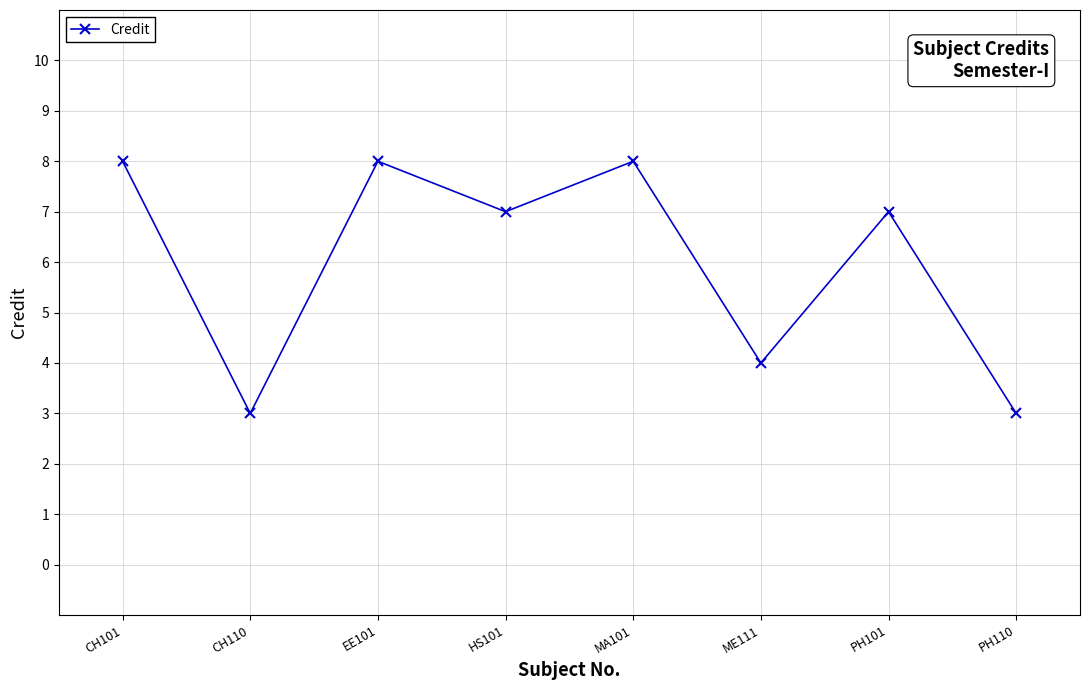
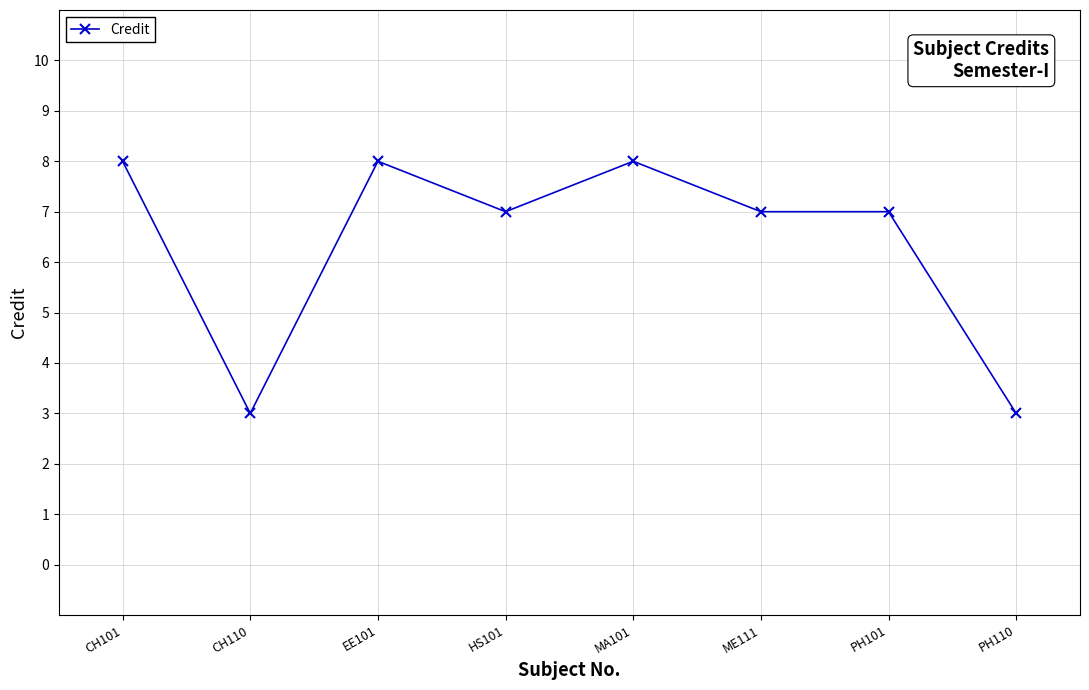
ME111: 4 -> 7
